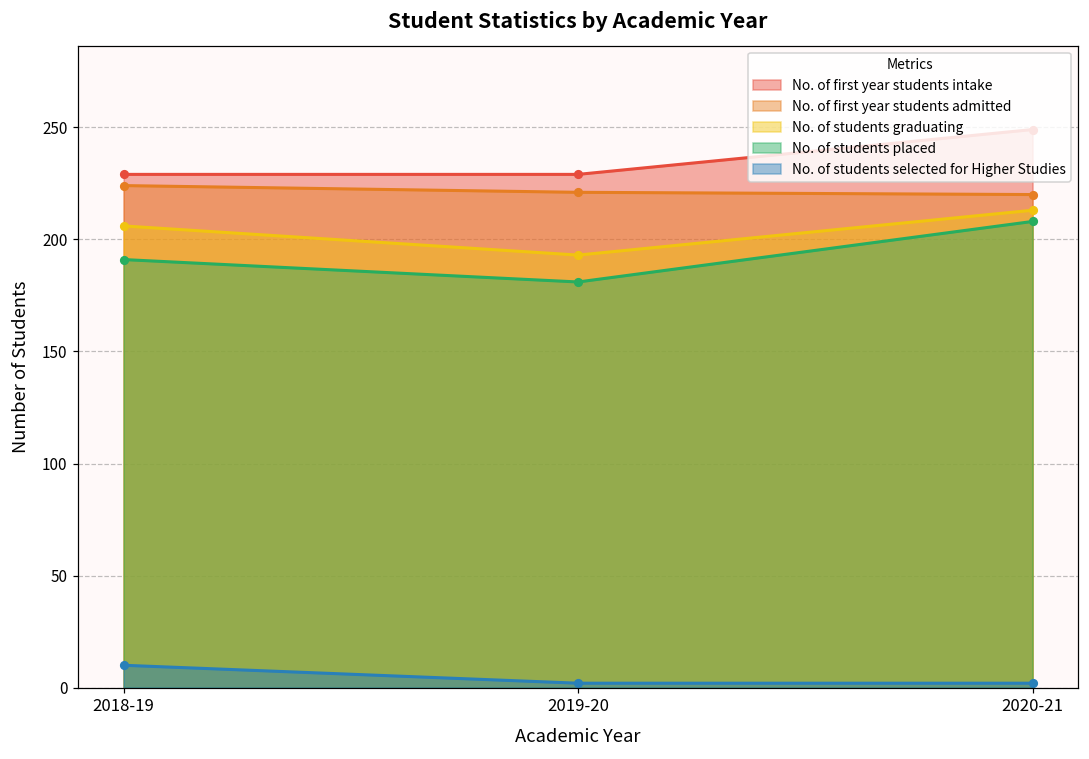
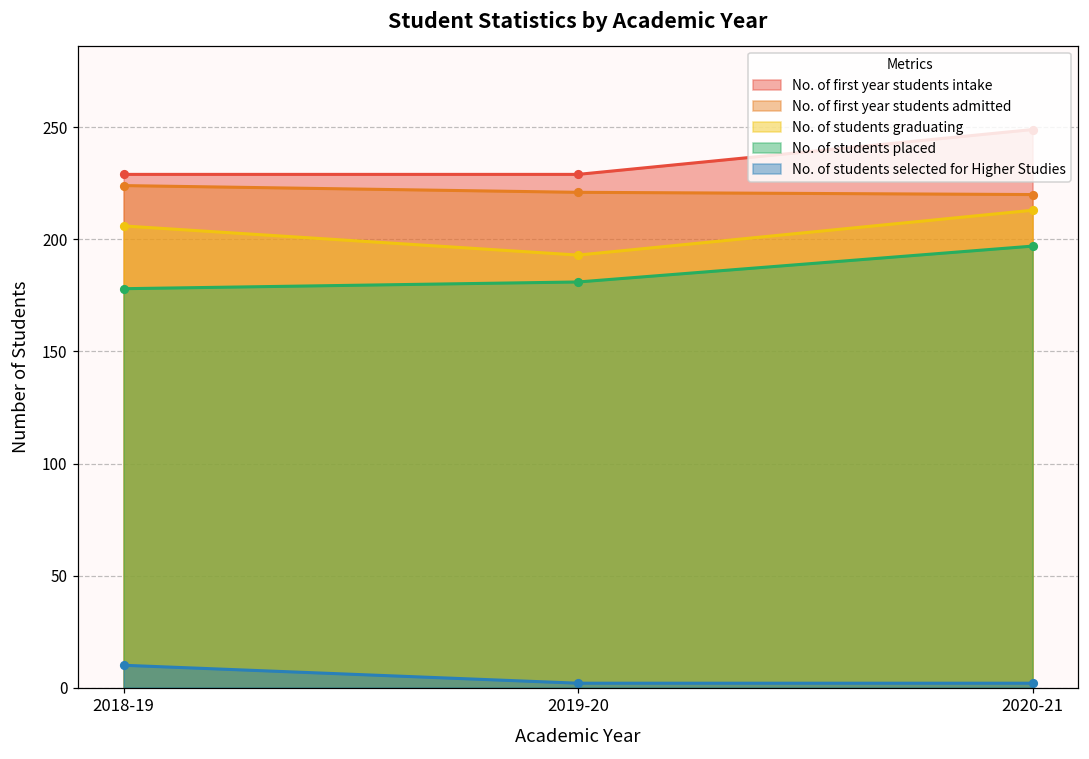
No. of students placed, 2018-19: 191 -> 178
No. of students placed, 2020-21: 208 -> 197
